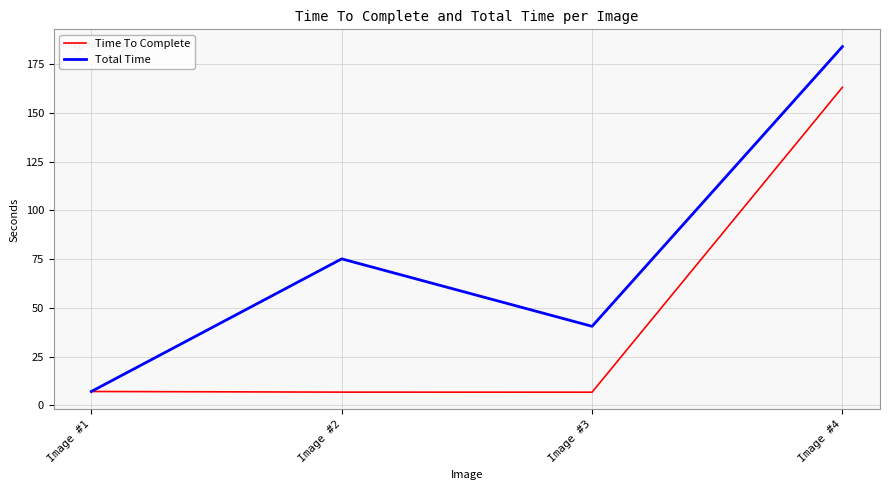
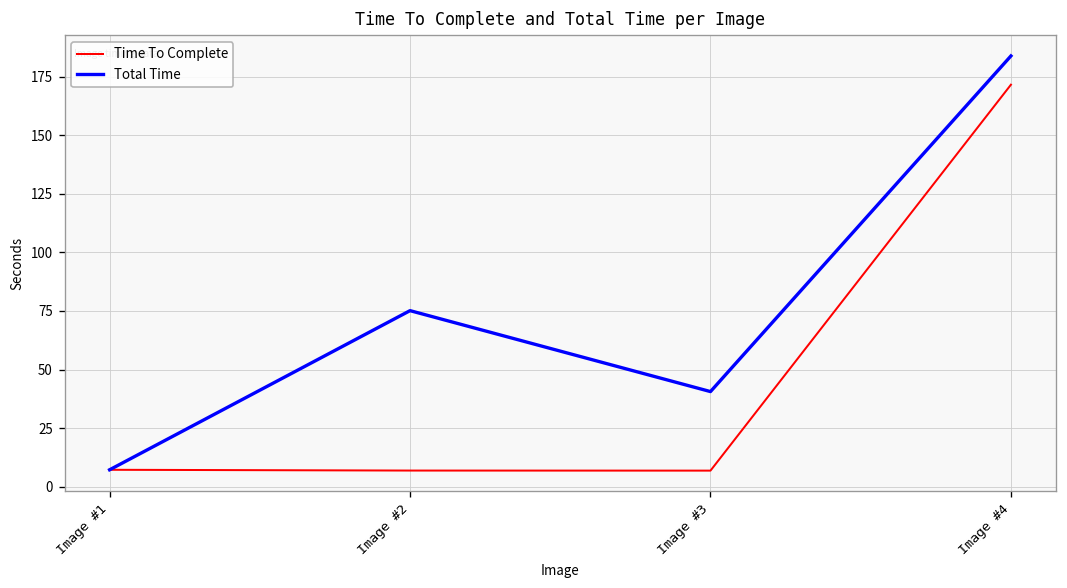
Time To Complete, Image #4: 163 -> 172
